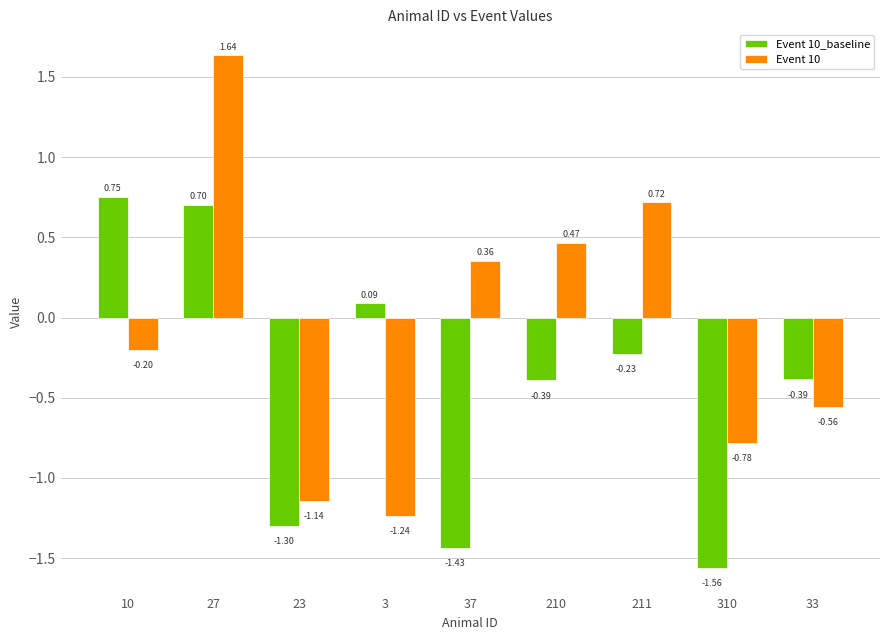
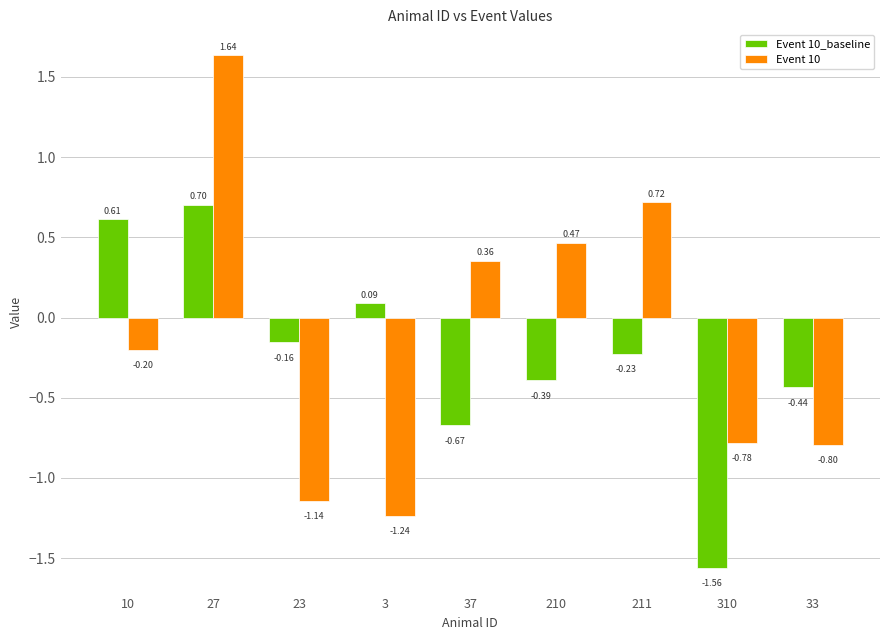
Event 10_baseline, 10: 0.75 -> 0.61
Event 10_baseline, 23: -1.30 -> -0.16
Event 10_baseline, 37: -1.43 -> -0.67
Event 10_baseline, 33: -0.39 -> -0.44
Event 10, 33: -0.56 -> -0.80
